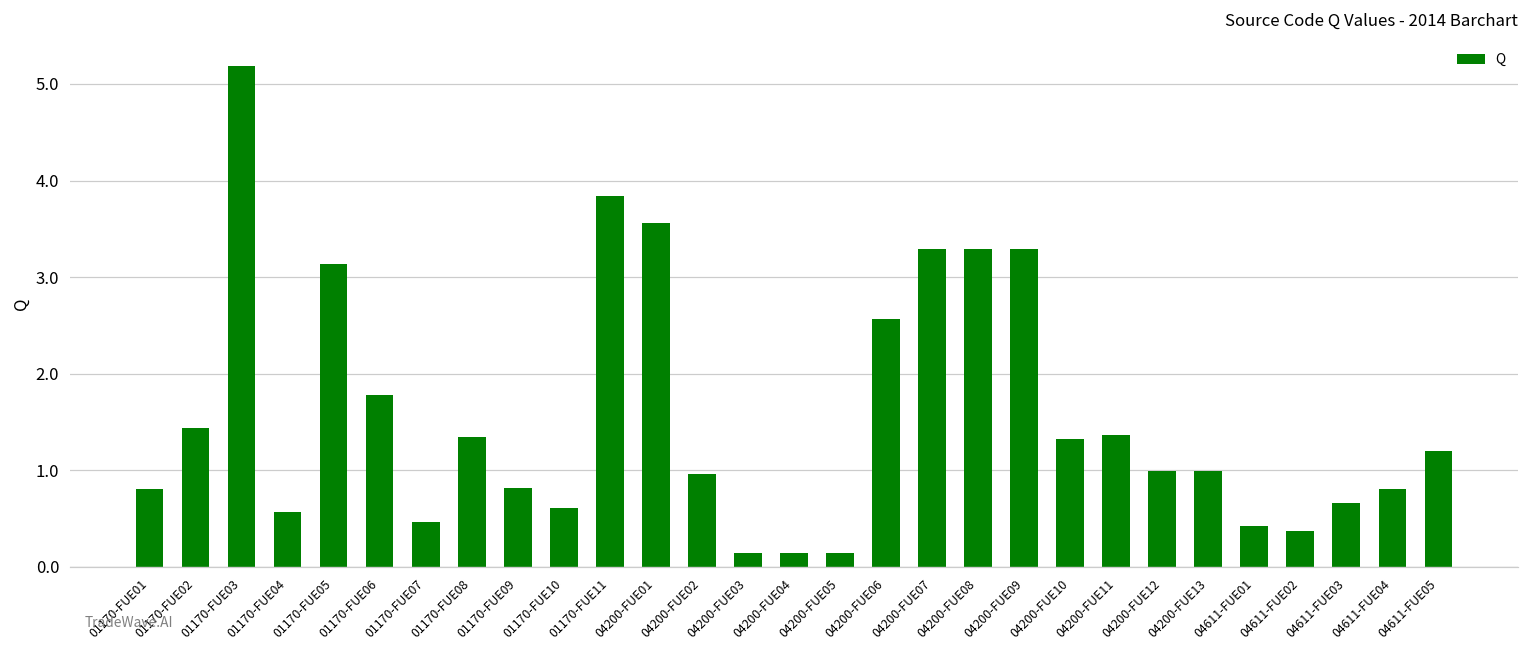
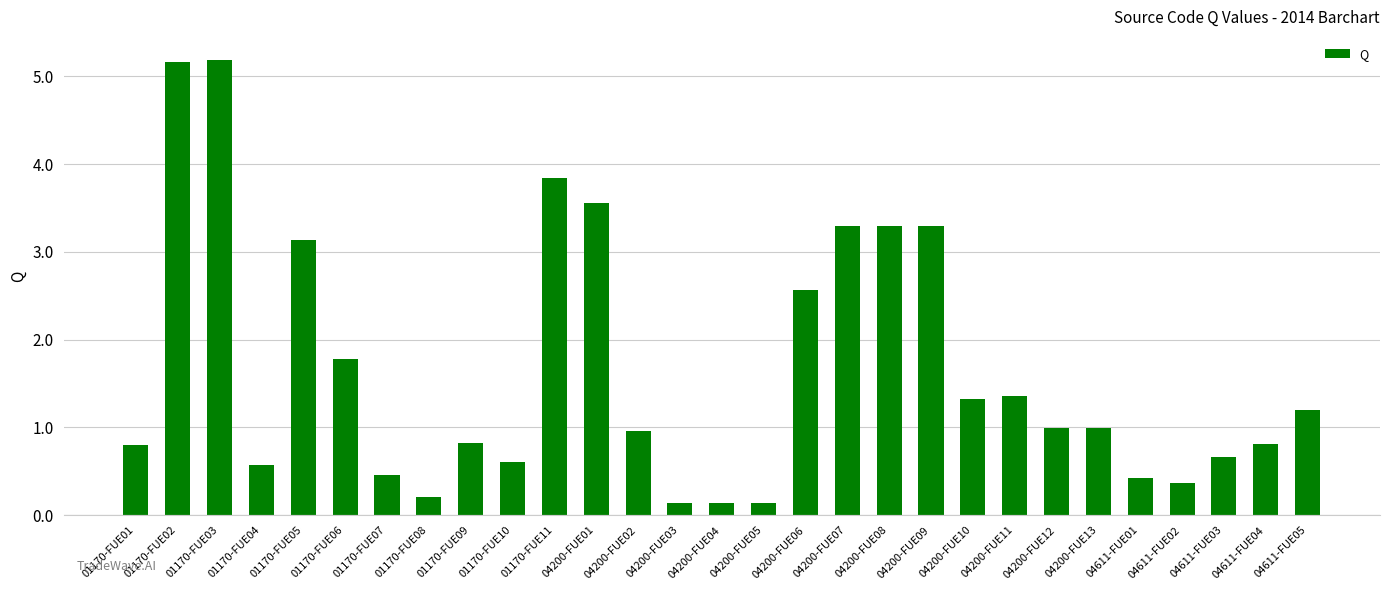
01170-FUE02: 1.4 -> 5.2
01170-FUE08: 1.3 -> 0.2
